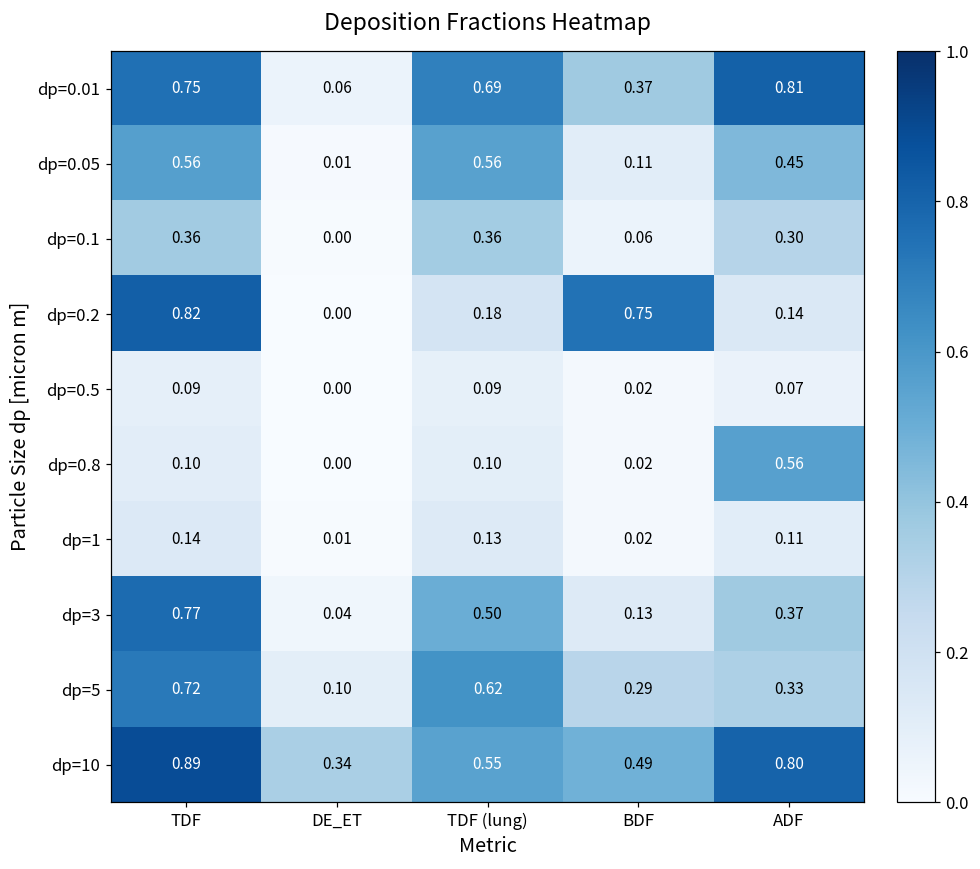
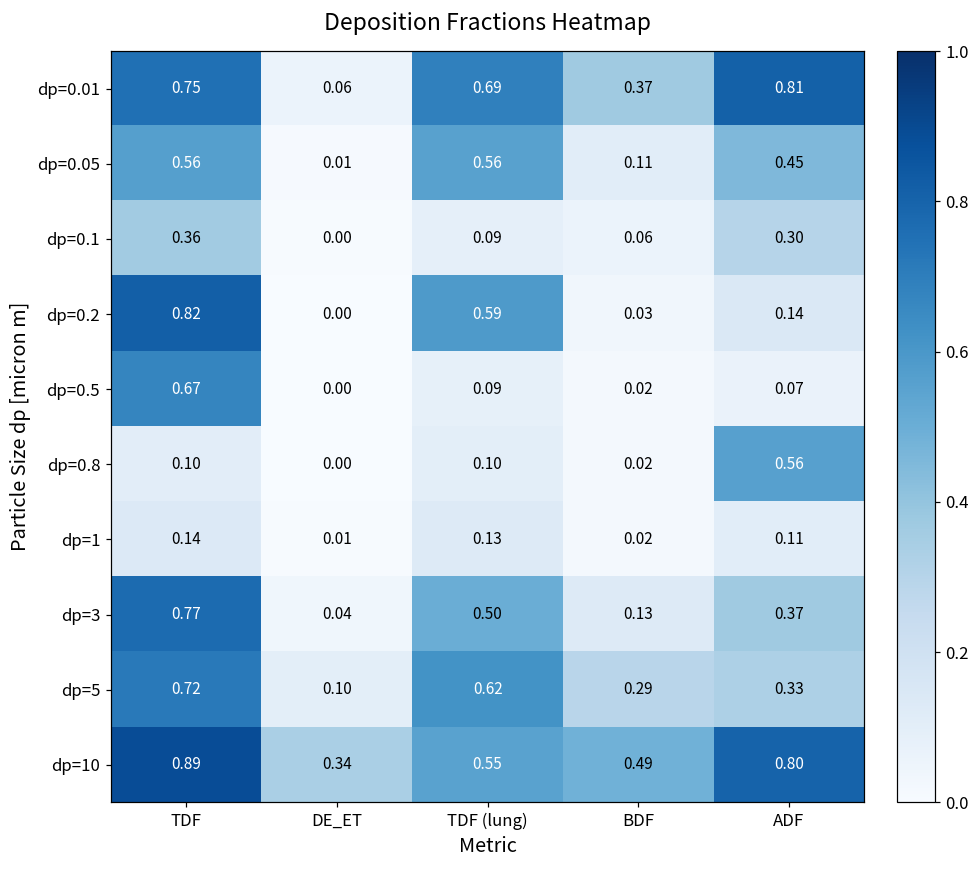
dp=0.1, TDF (lung): 0.36 -> 0.09
dp=0.2, TDF (lung): 0.18 -> 0.59
dp=0.2, BDF: 0.75 -> 0.03
dp=0.5, TDF: 0.09 -> 0.67
